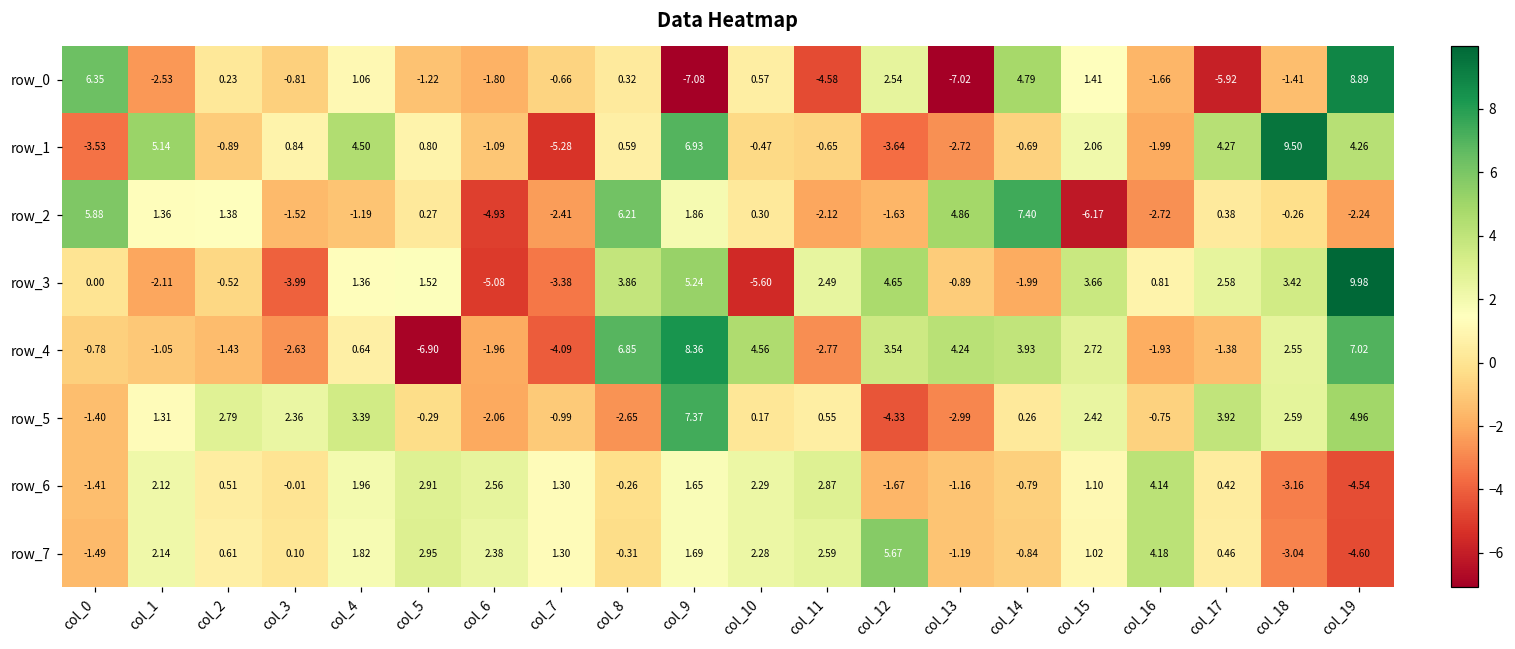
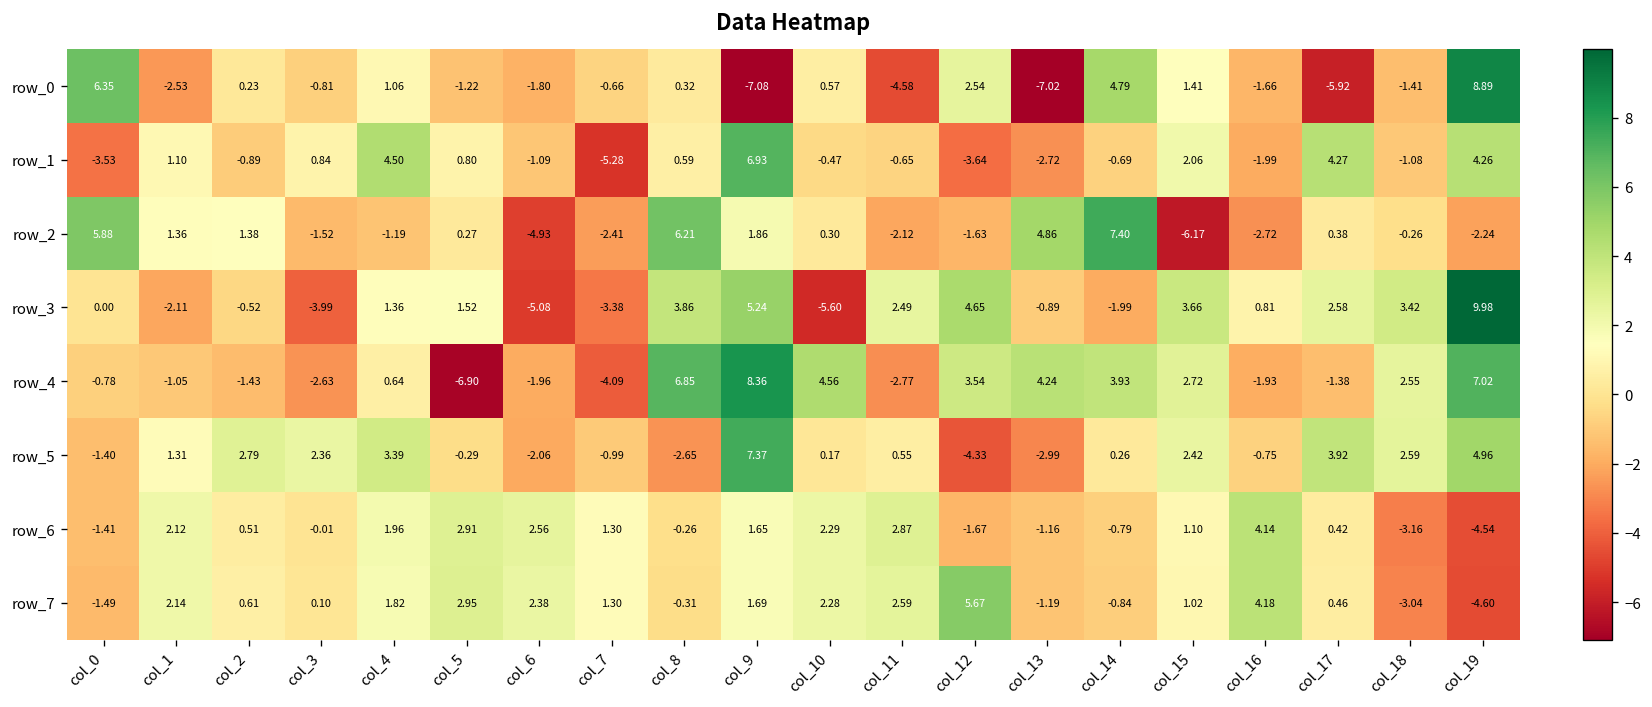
row_1, col_1: 5.14 -> 1.10
row_1, col_18: 9.50 -> -1.08
